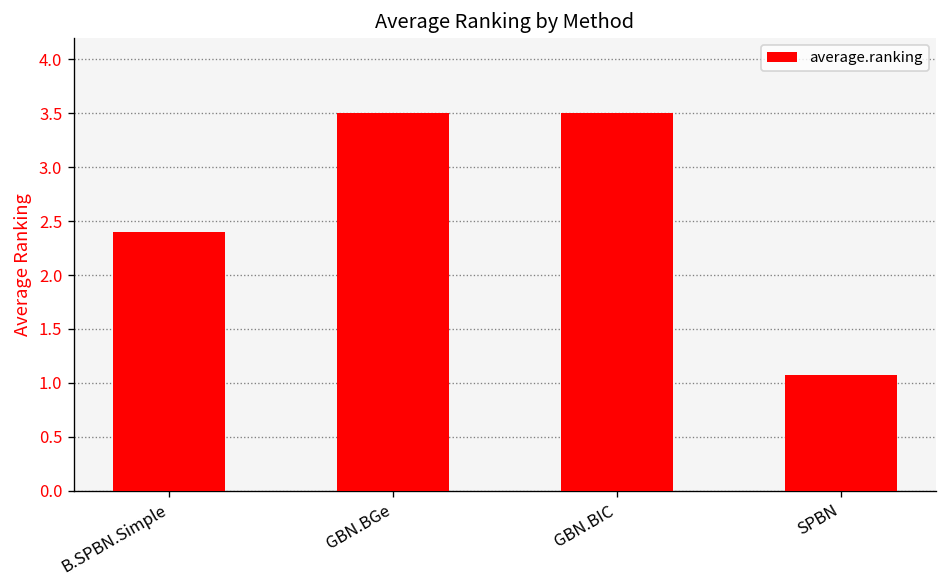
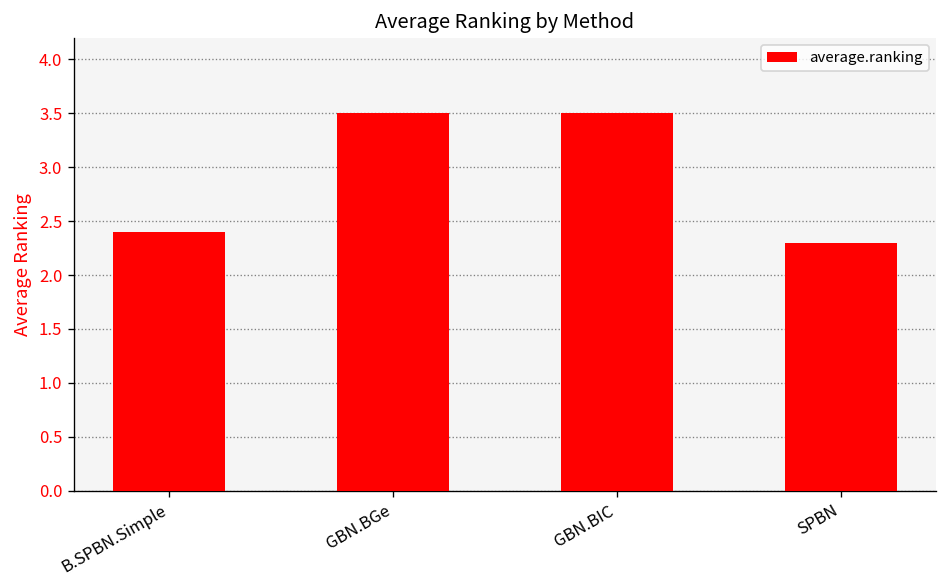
SPBN: 1.1 -> 2.3
